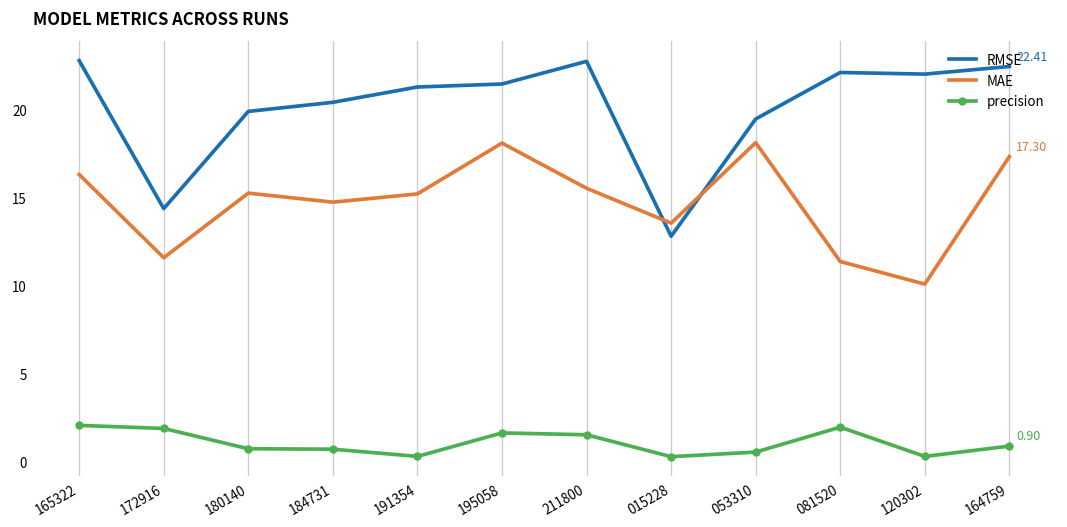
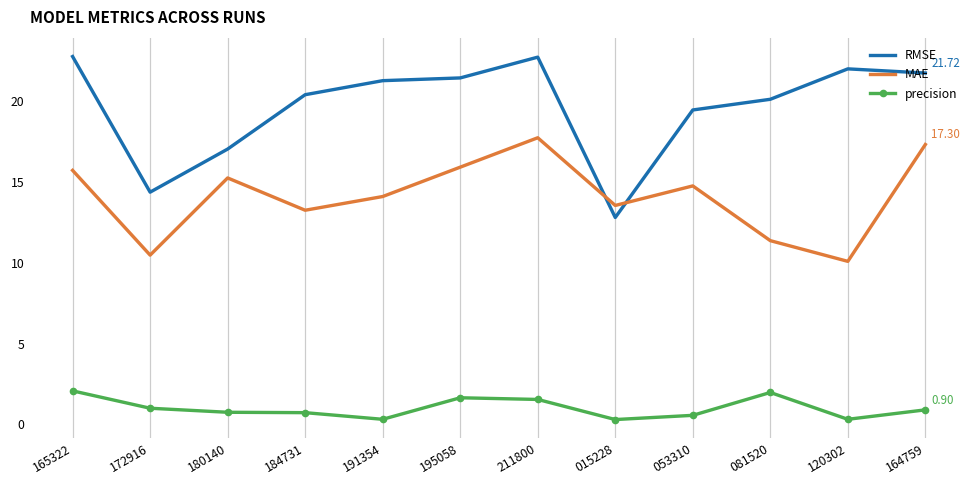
MAE, 165322: 16.3 -> 15.7
MAE, 172916: 11.6 -> 10.5
precision, 172916: 1.9 -> 1.0
RMSE, 180140: 19.9 -> 17.0
MAE, 184731: 14.7 -> 13.2
MAE, 191354: 15.2 -> 14.1
MAE, 195058: 18.1 -> 15.9
MAE, 211800: 15.5 -> 17.7
MAE, 053310: 18.1 -> 14.7
RMSE, 081520: 22.1 -> 20.1
RMSE, 164759: 22.41 -> 21.72
